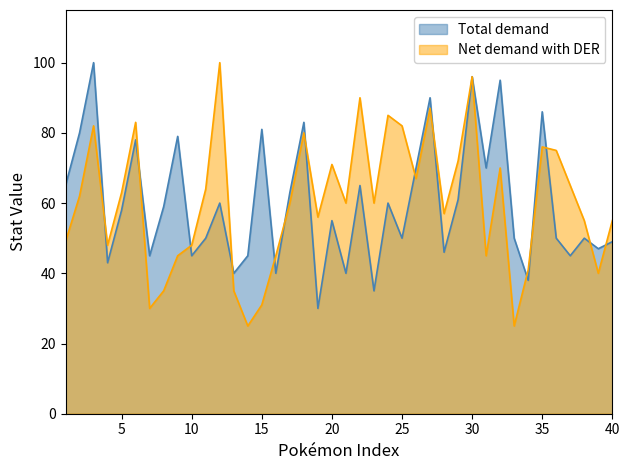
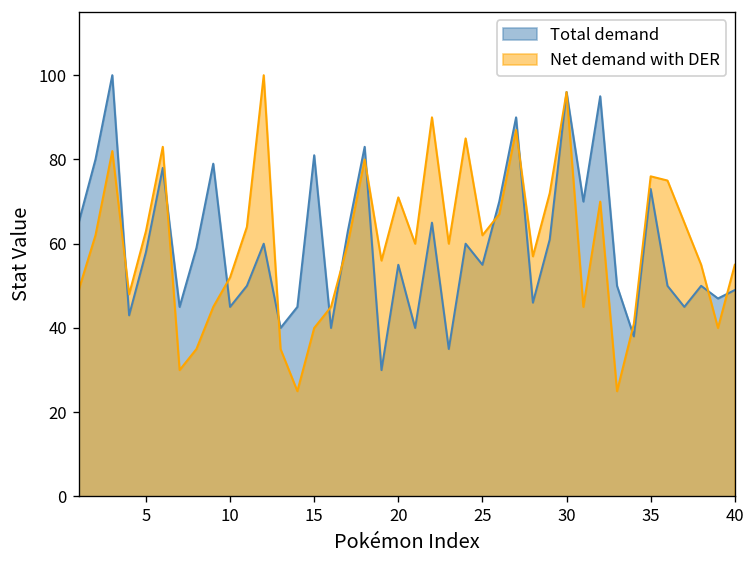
Net demand with DER, 10: 48 -> 52
Net demand with DER, 15: 31 -> 40
Total demand, 25: 50 -> 55
Net demand with DER, 25: 82 -> 62
Total demand, 35: 86 -> 73
